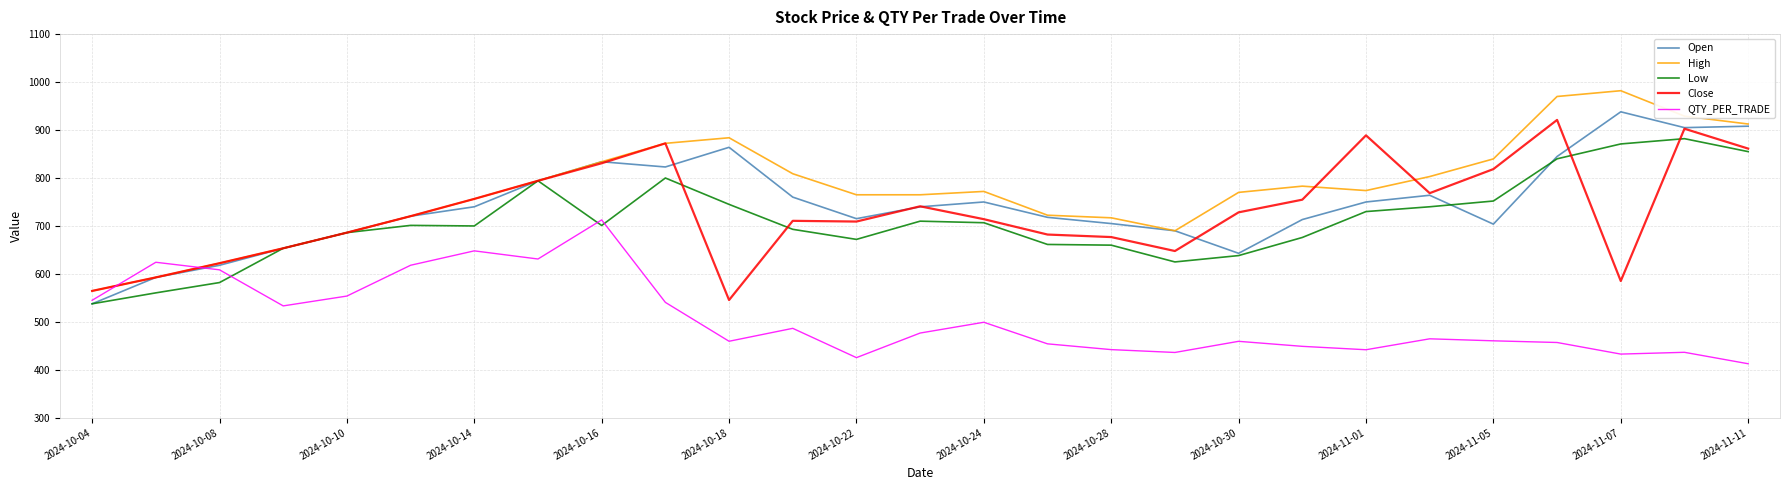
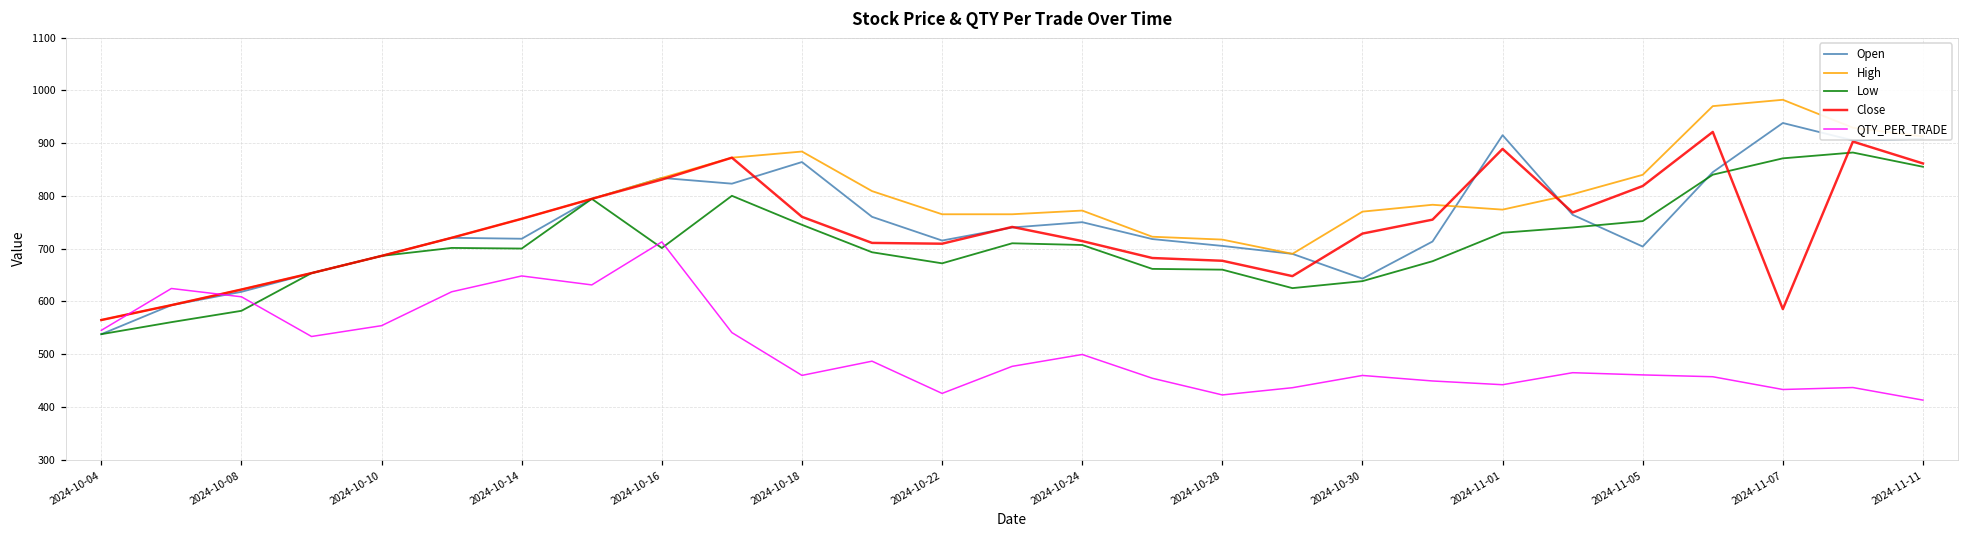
Open, 2024-10-14: 740 -> 720
Close, 2024-10-18: 550 -> 760
QTY_PER_TRADE, 2024-10-28: 440 -> 420
Open, 2024-11-01: 750 -> 910
